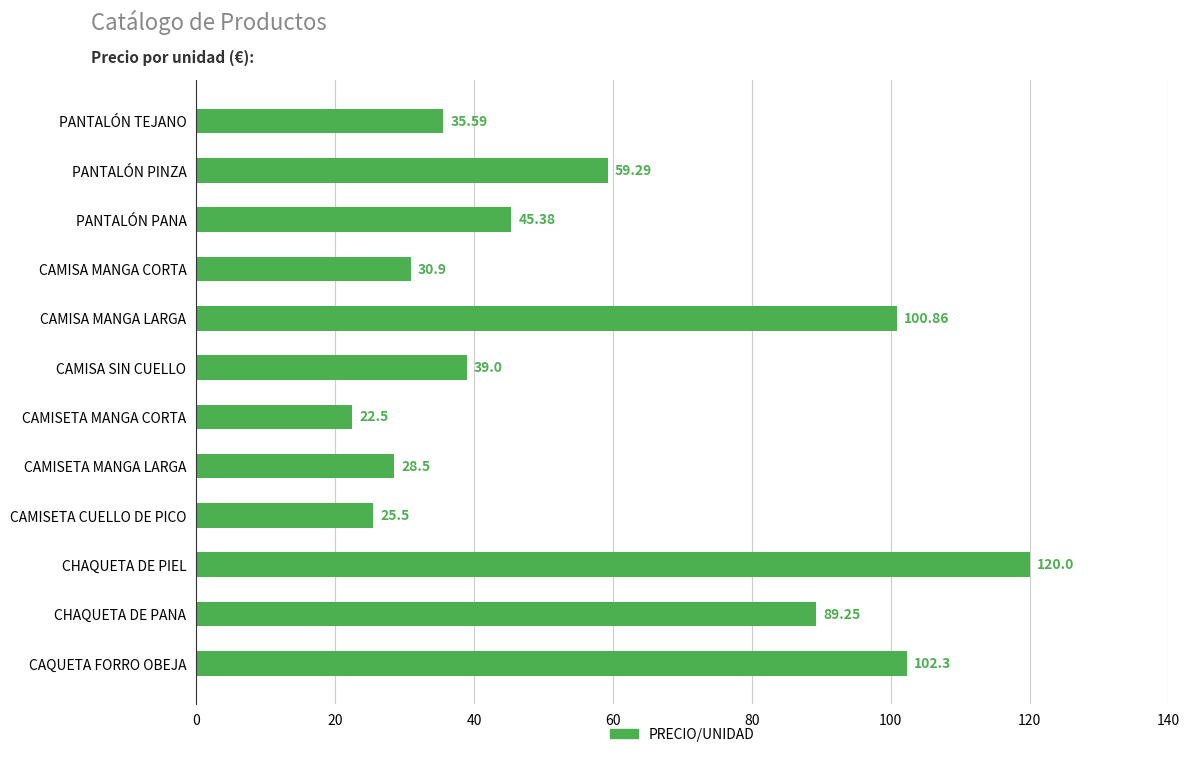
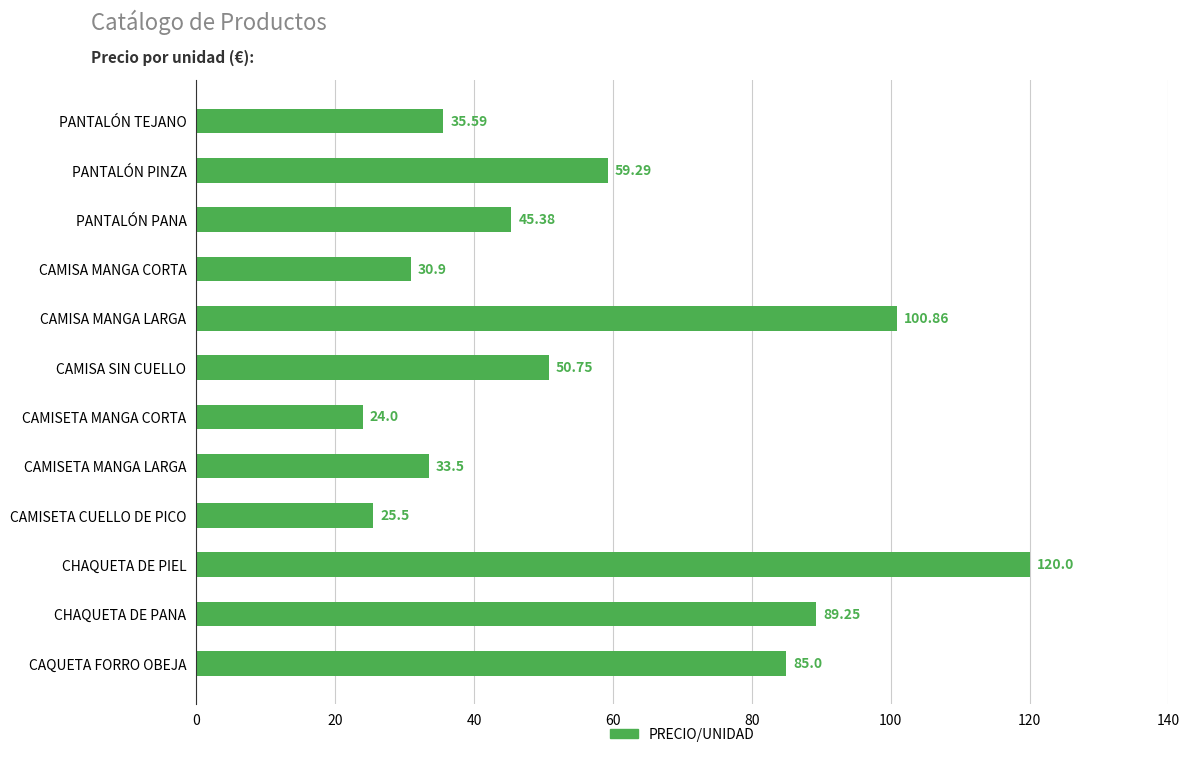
CAMISA SIN CUELLO: 39.0 -> 50.75
CAMISETA MANGA CORTA: 22.5 -> 24.0
CAMISETA MANGA LARGA: 28.5 -> 33.5
CAQUETA FORRO OBEJA: 102.3 -> 85.0
